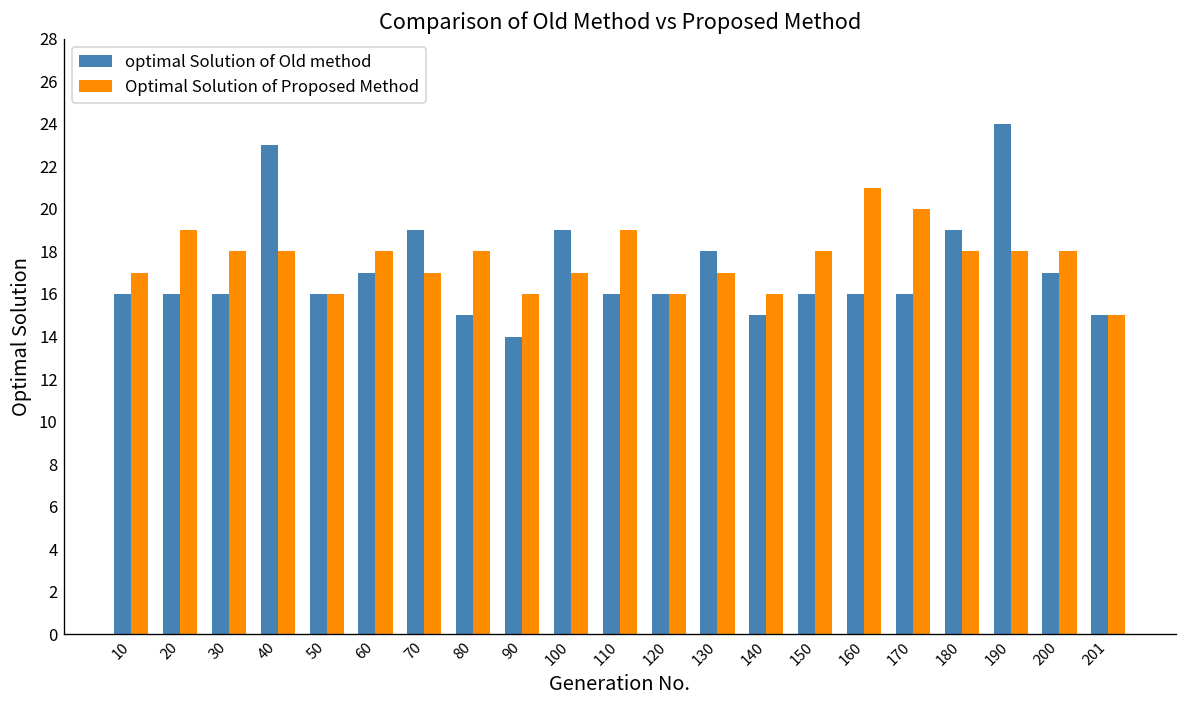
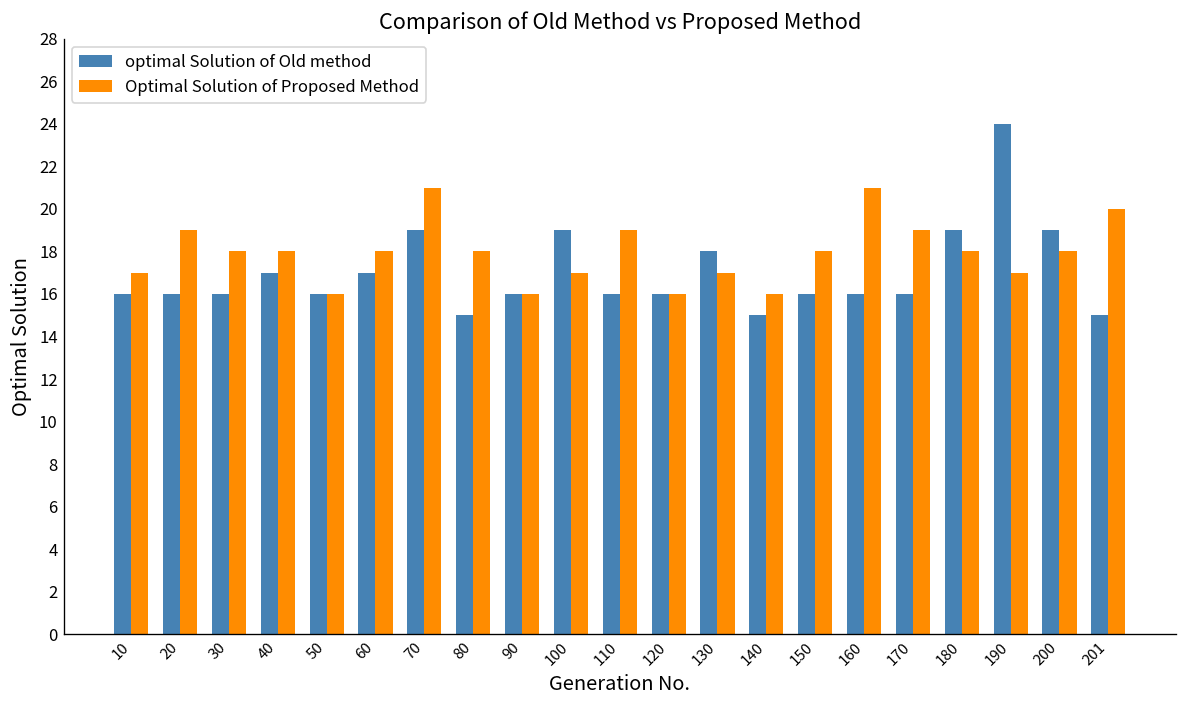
optimal Solution of Old method, 40: 23 -> 17
Optimal Solution of Proposed Method, 70: 17 -> 21
optimal Solution of Old method, 90: 14 -> 16
Optimal Solution of Proposed Method, 170: 20 -> 19
Optimal Solution of Proposed Method, 190: 18 -> 17
optimal Solution of Old method, 200: 17 -> 19
Optimal Solution of Proposed Method, 201: 15 -> 20
